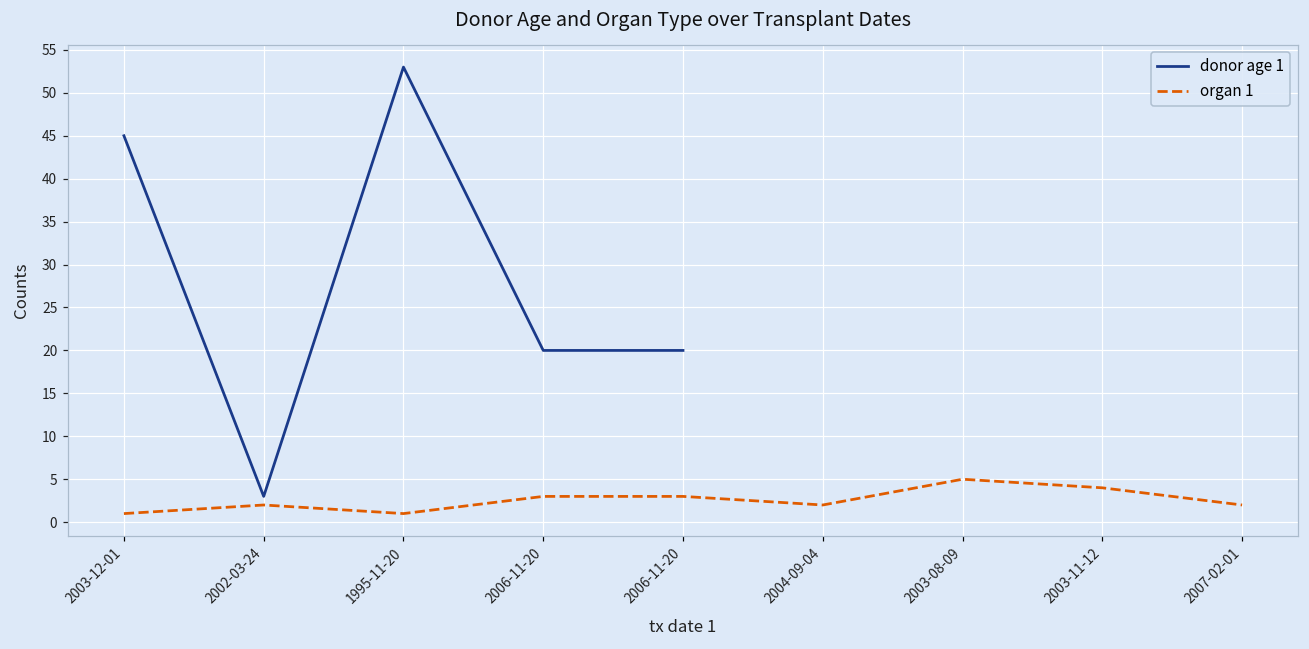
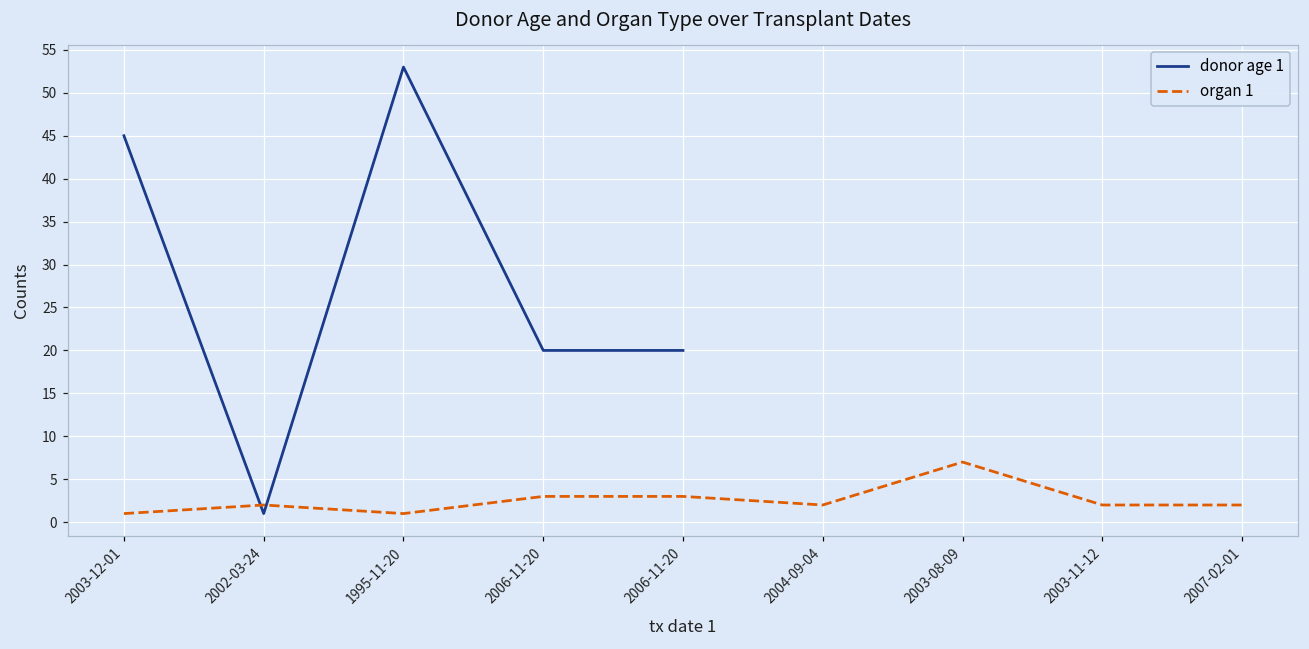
donor age 1, 2002-03-24: 3 -> 1
organ 1, 2003-08-09: 5 -> 7
organ 1, 2003-11-12: 4 -> 2
